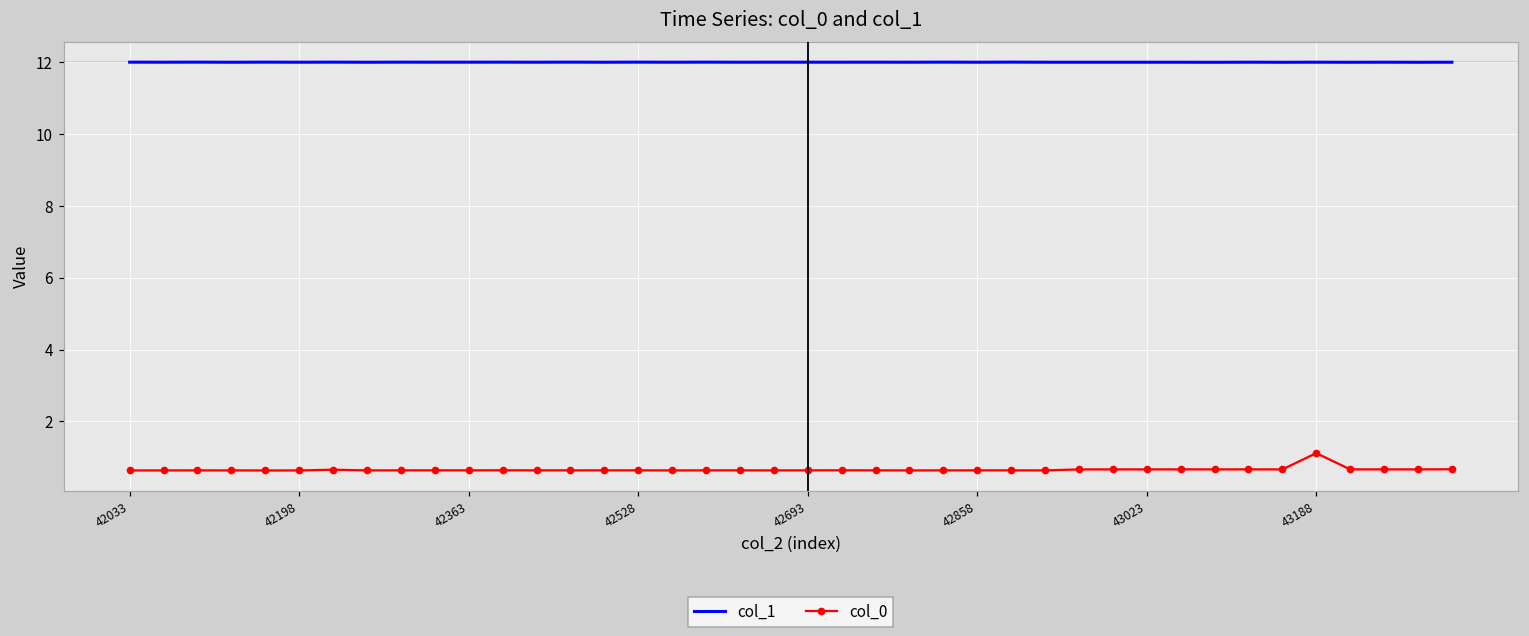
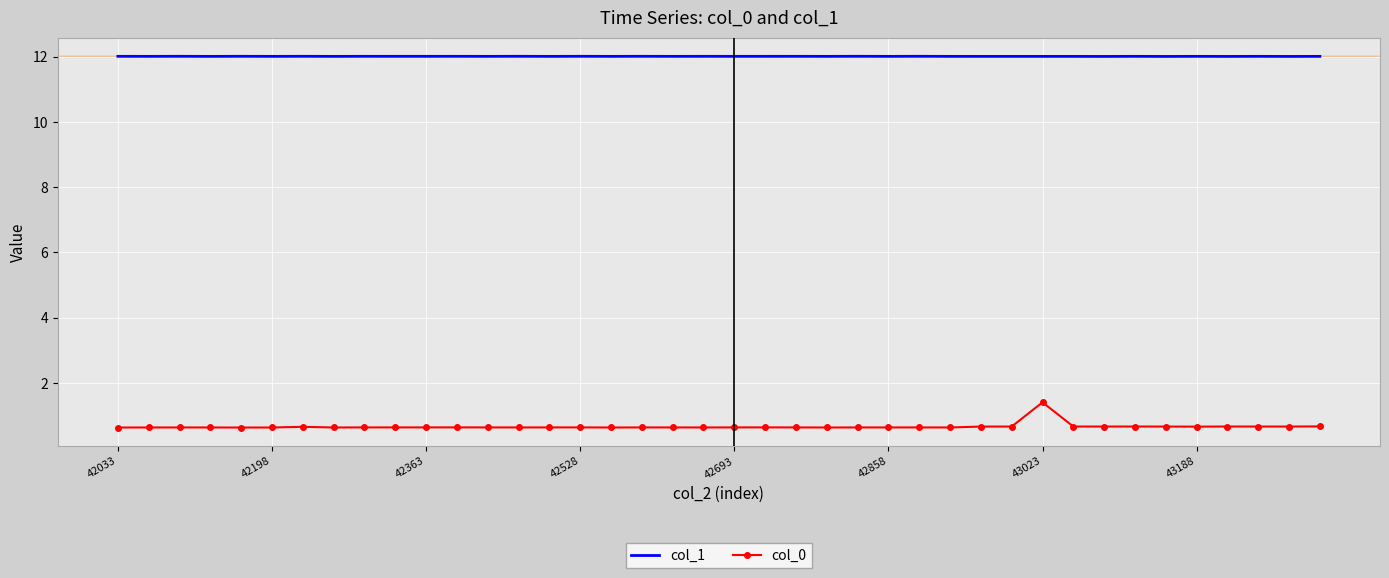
col_0, 43023: 0.7 -> 1.4
col_0, 43188: 1.1 -> 0.7
